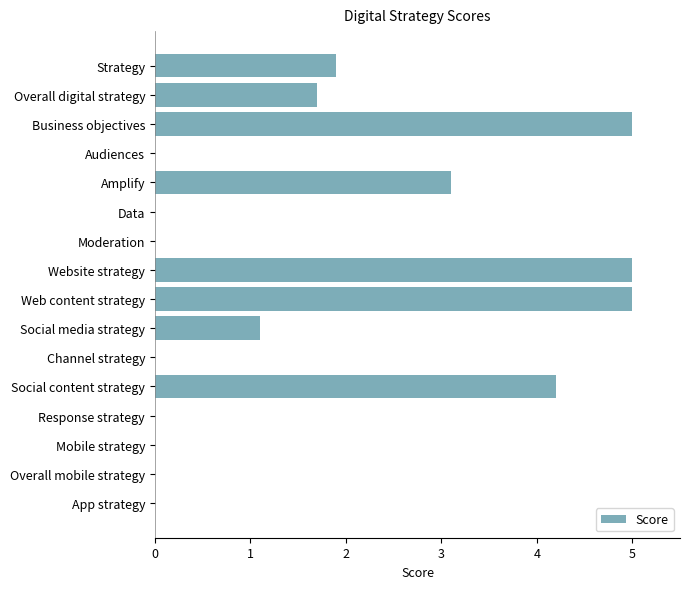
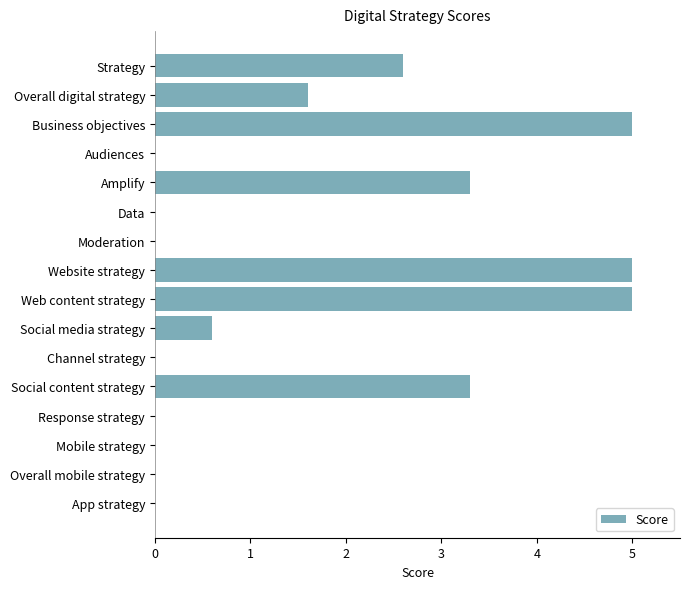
Strategy: 1.9 -> 2.6
Overall digital strategy: 1.7 -> 1.6
Amplify: 3.1 -> 3.3
Social media strategy: 1.1 -> 0.6
Social content strategy: 4.2 -> 3.3
